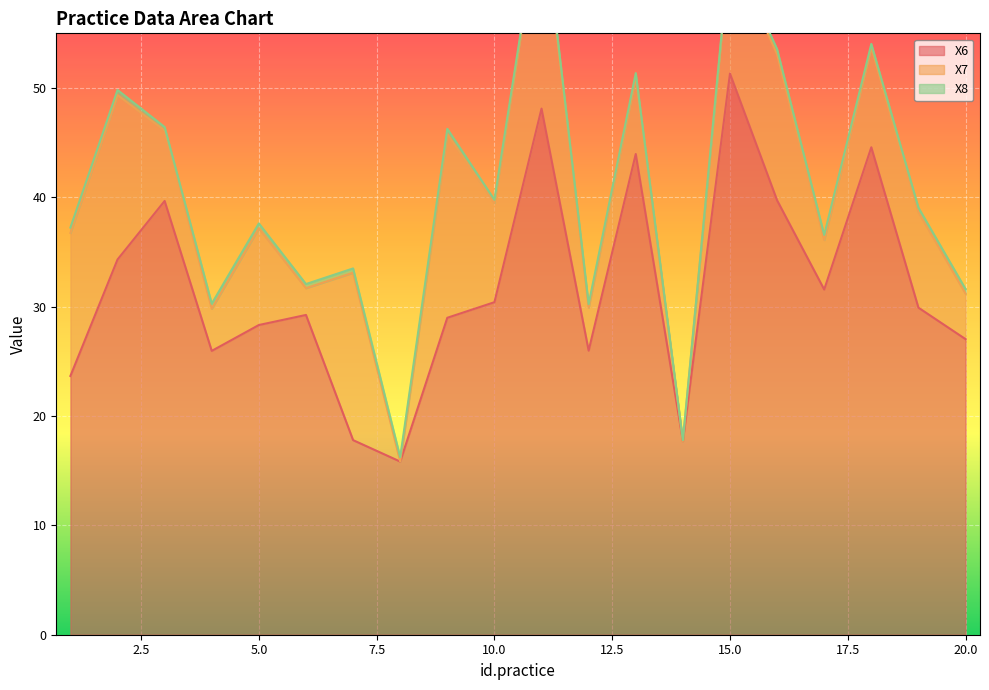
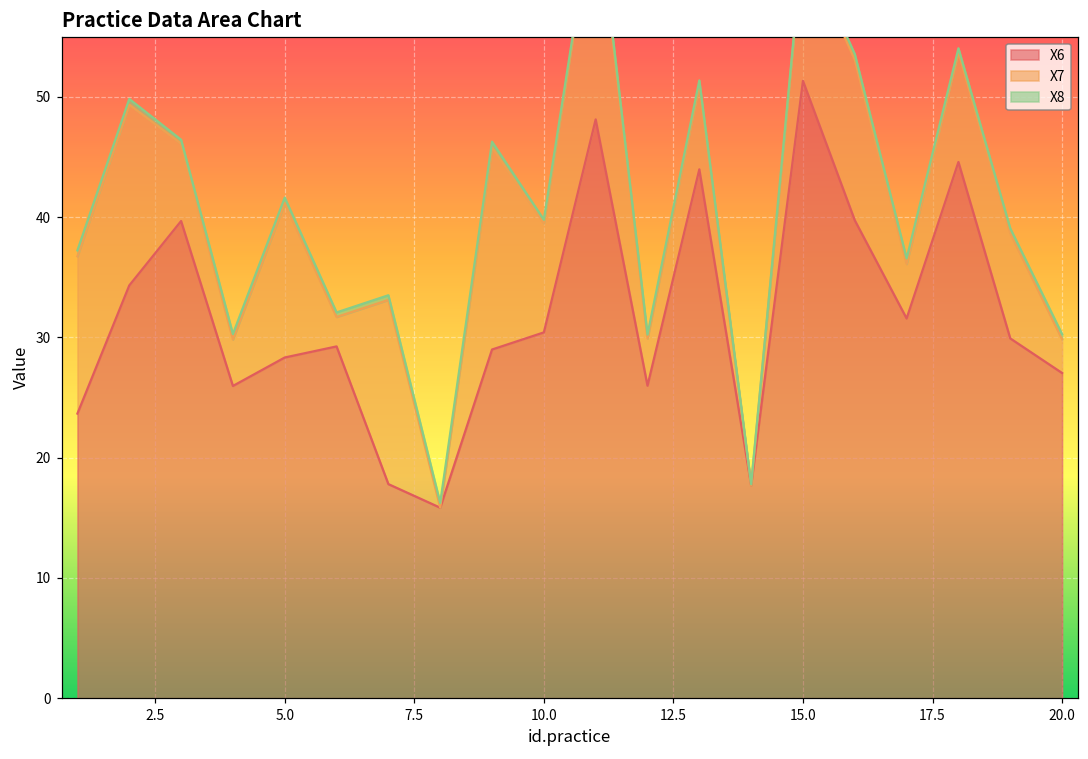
X7, 5.0: 8.9 -> 12.9
X7, 20.0: 4.2 -> 2.8
